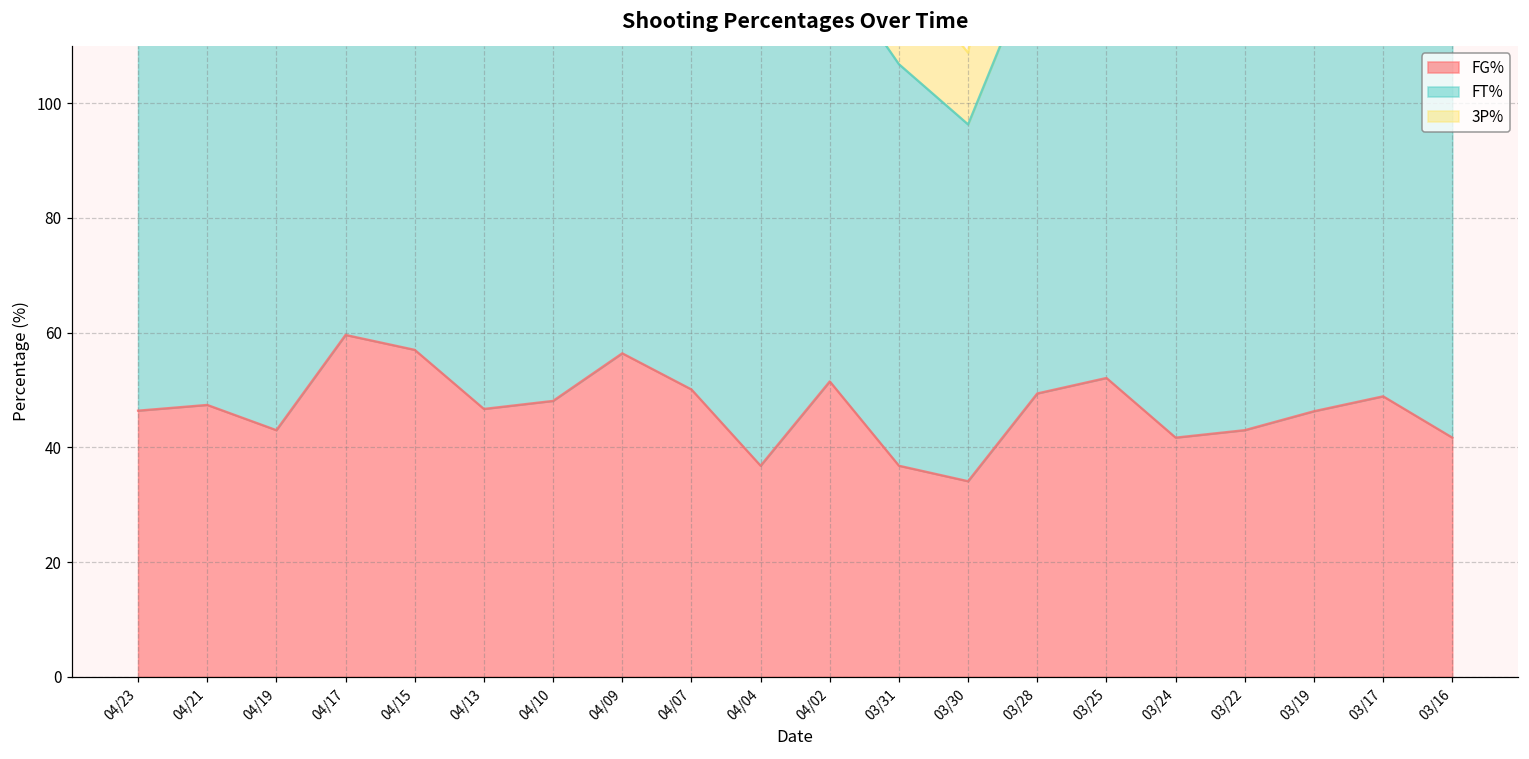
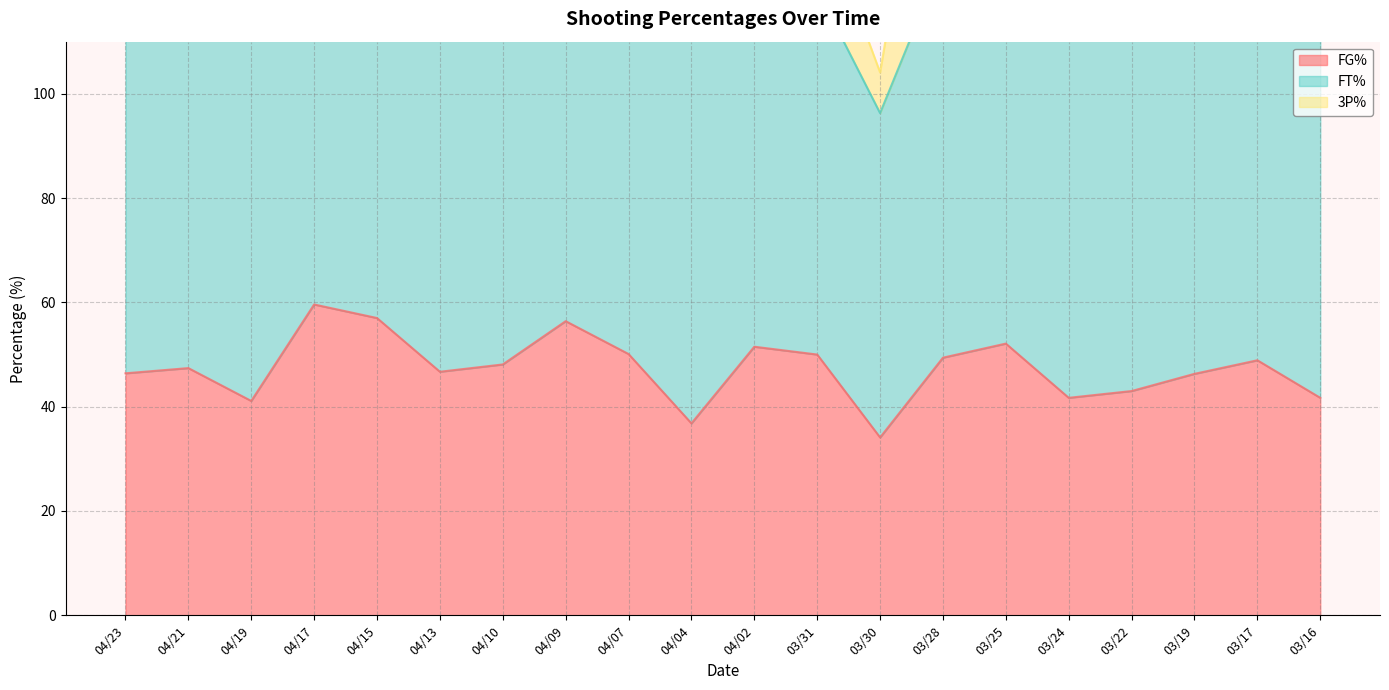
FG%, 04/19: 43 -> 41
FG%, 03/31: 37 -> 50
3P%, 03/30: 13 -> 8
